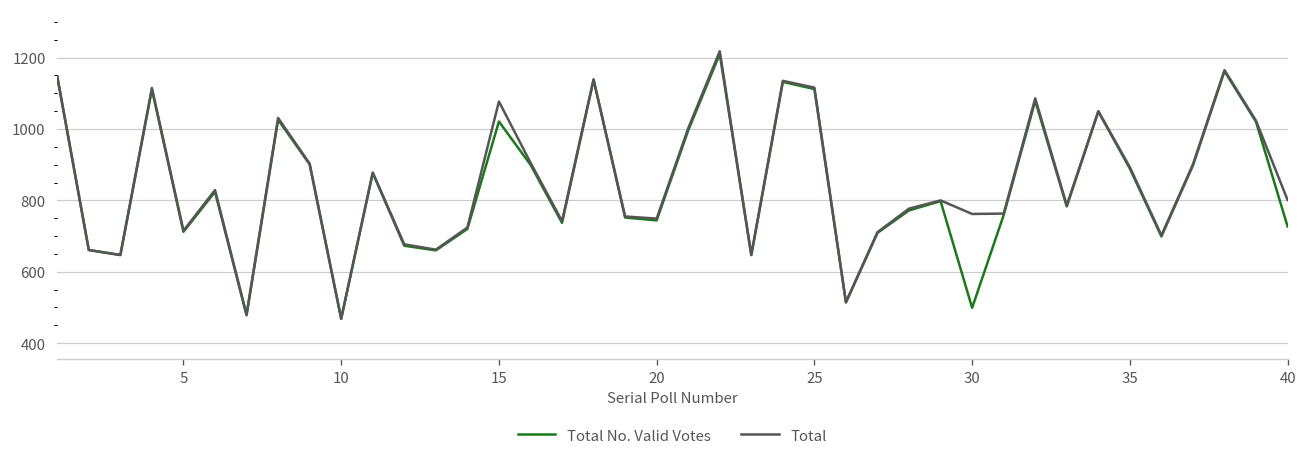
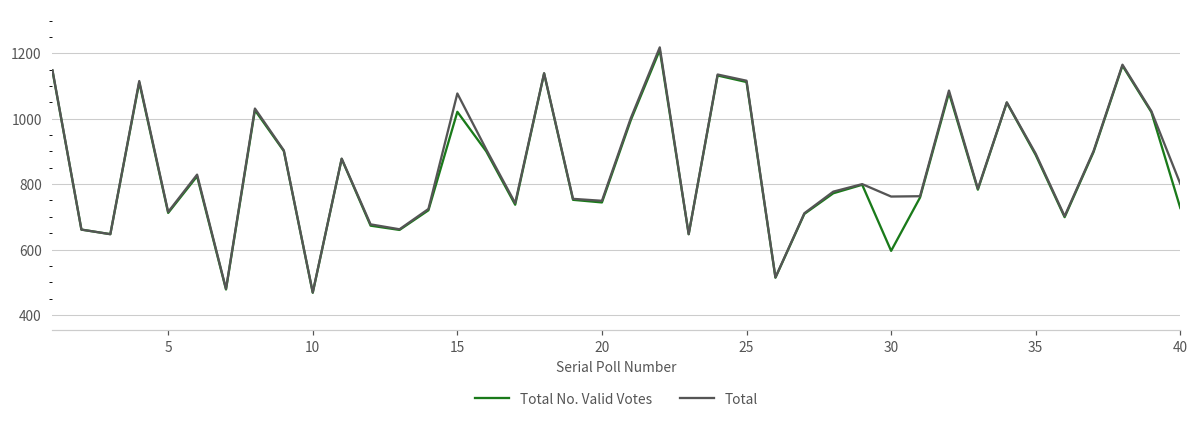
Total No. Valid Votes, 30: 500 -> 600
